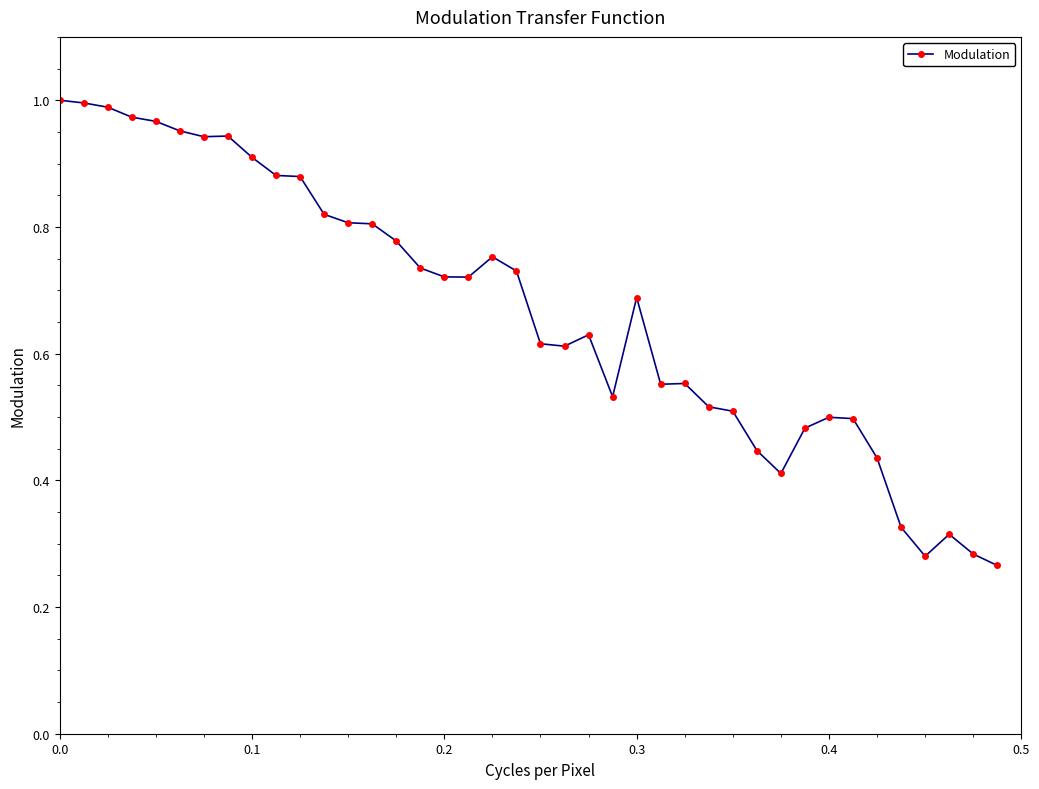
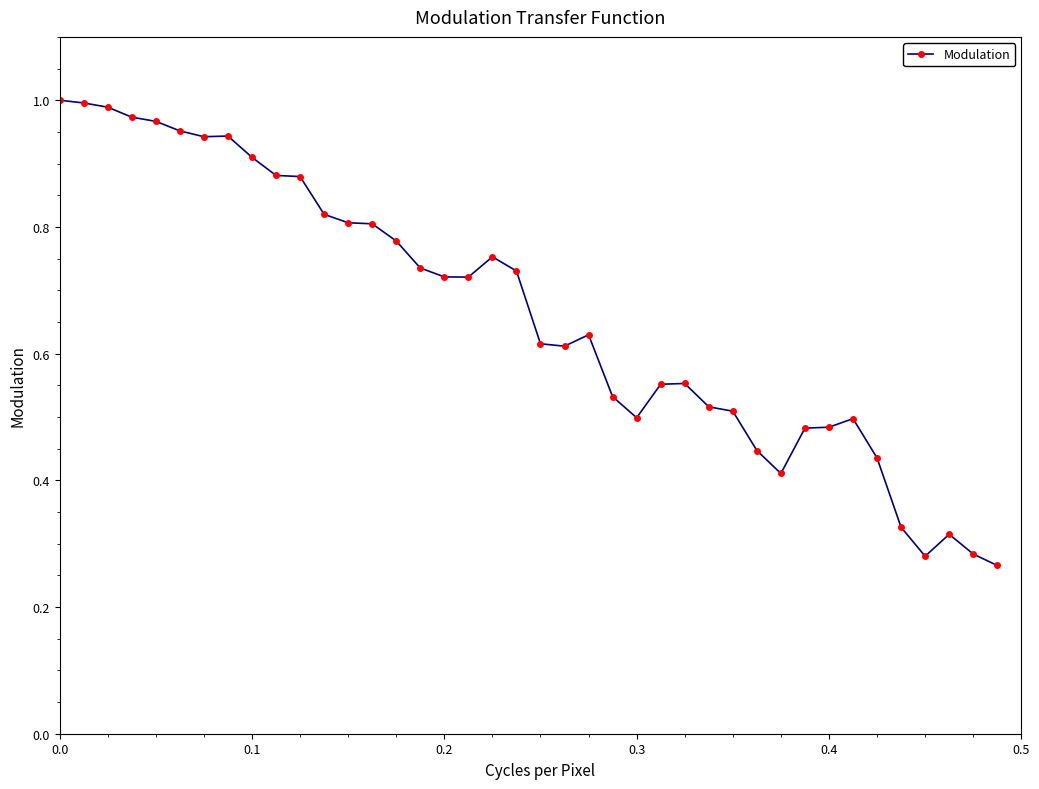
0.3: 0.69 -> 0.50
0.4: 0.50 -> 0.48
